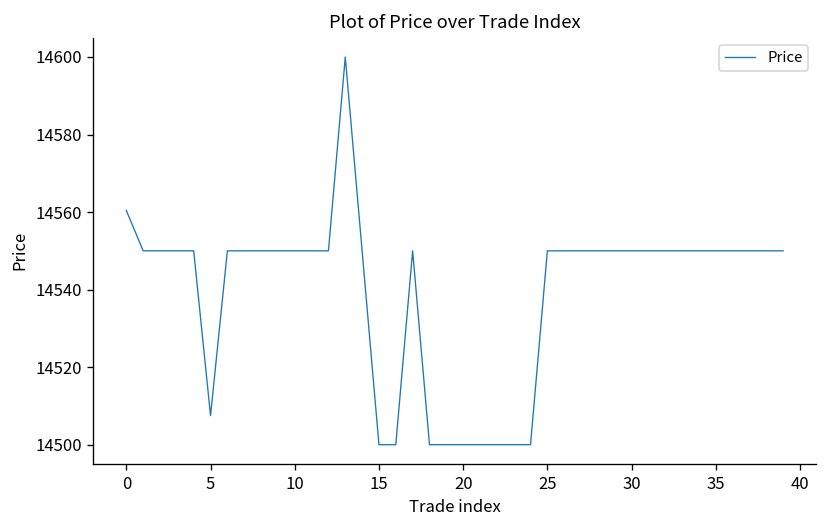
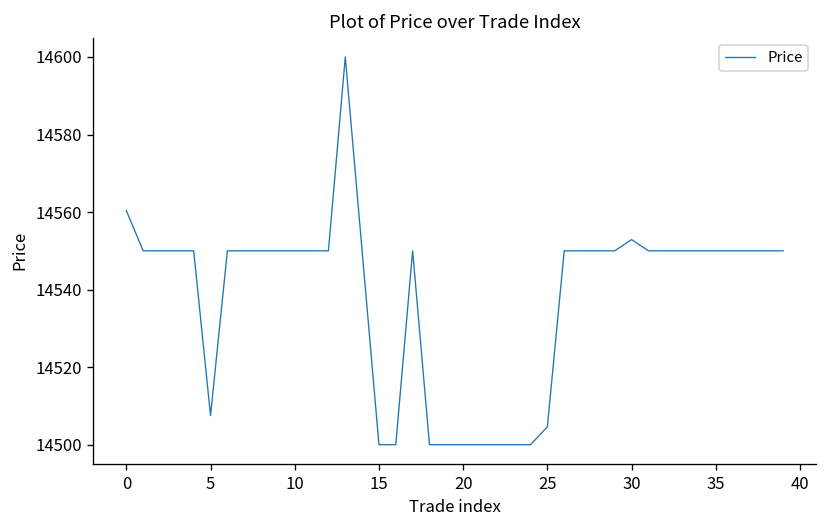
25: 14550 -> 14505
30: 14550 -> 14553
